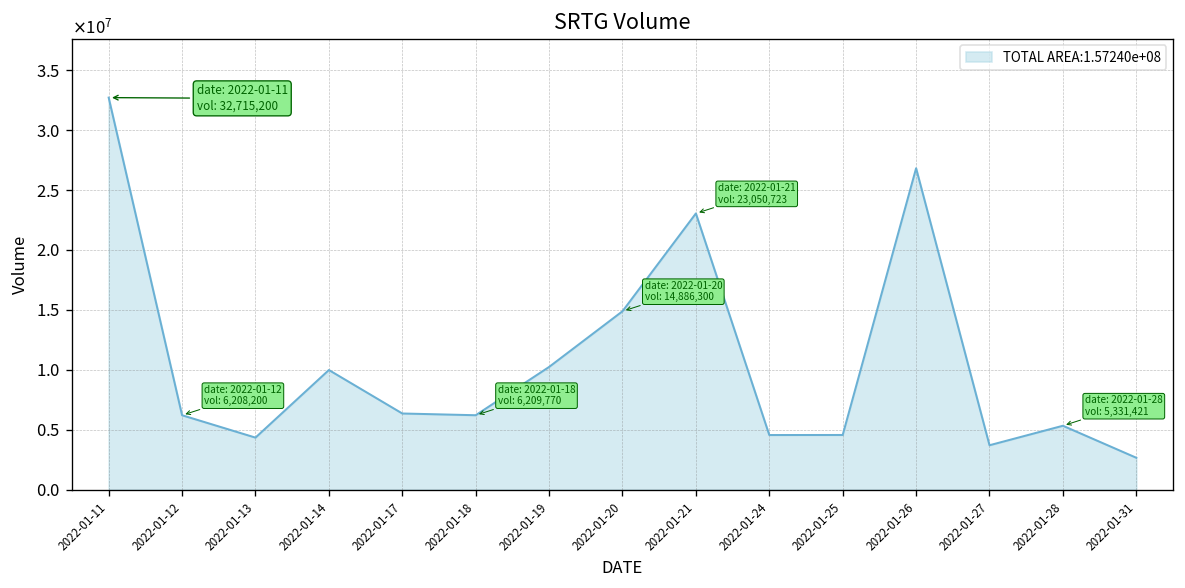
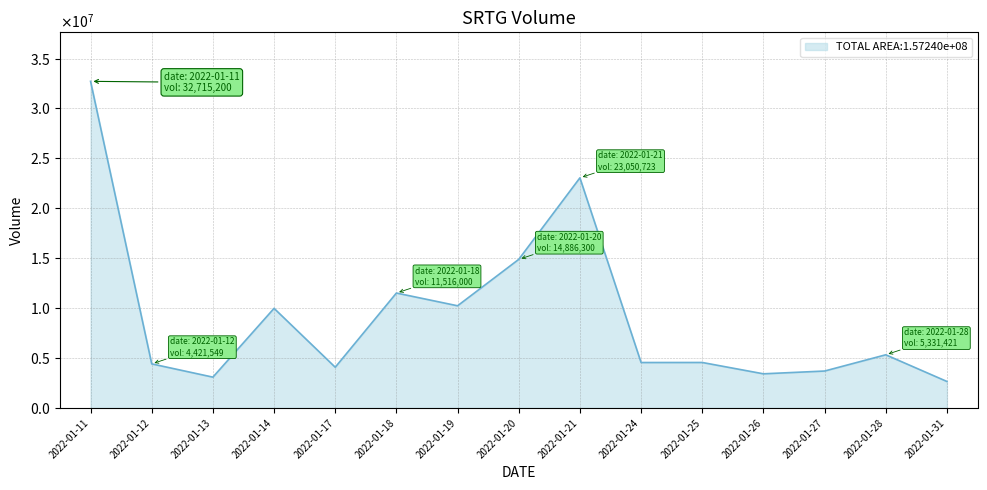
2022-01-12: 6,208,200 -> 4,421,549
2022-01-13: 4000000 -> 3000000
2022-01-17: 6000000 -> 4000000
2022-01-18: 6,209,770 -> 11,516,000
2022-01-26: 27000000 -> 3000000
